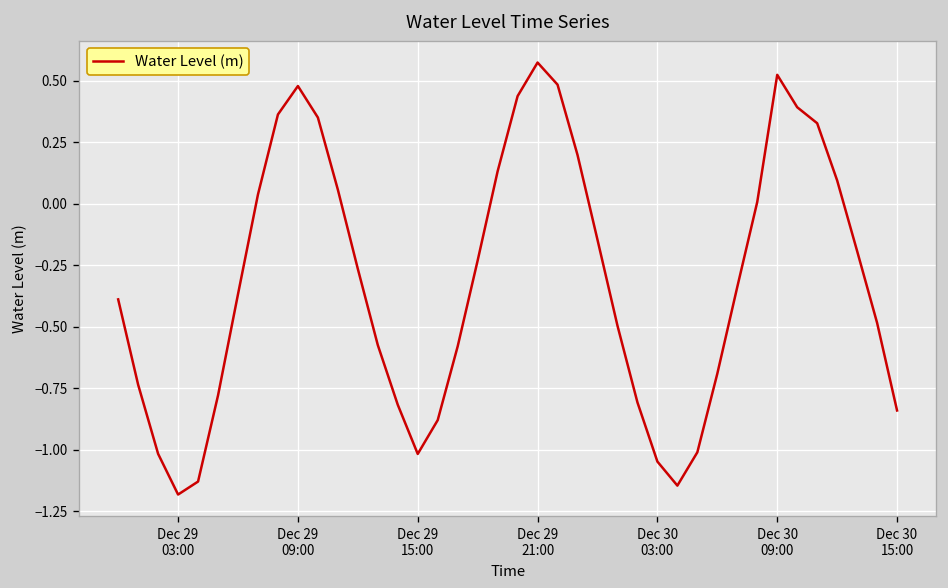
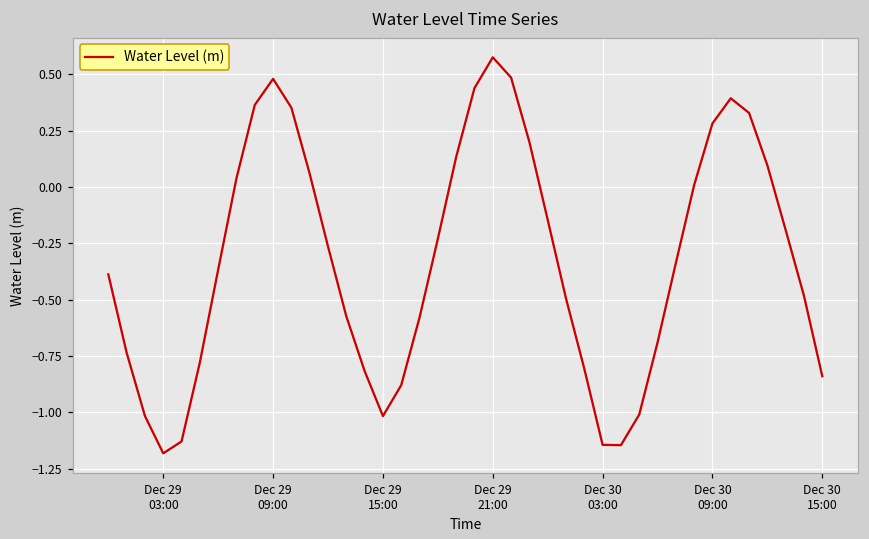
Dec 30 03:00: -1.05 -> -1.14
Dec 30 09:00: 0.52 -> 0.28
